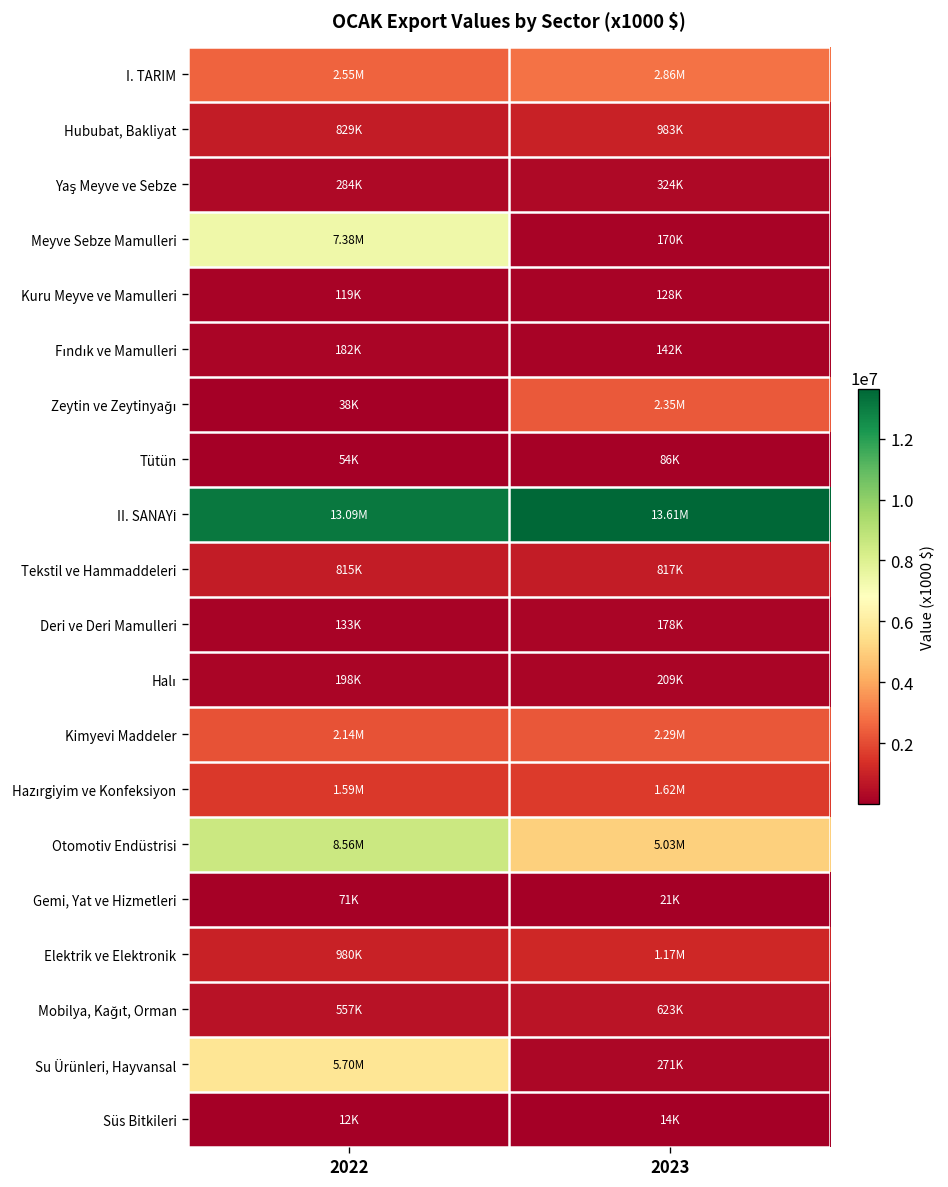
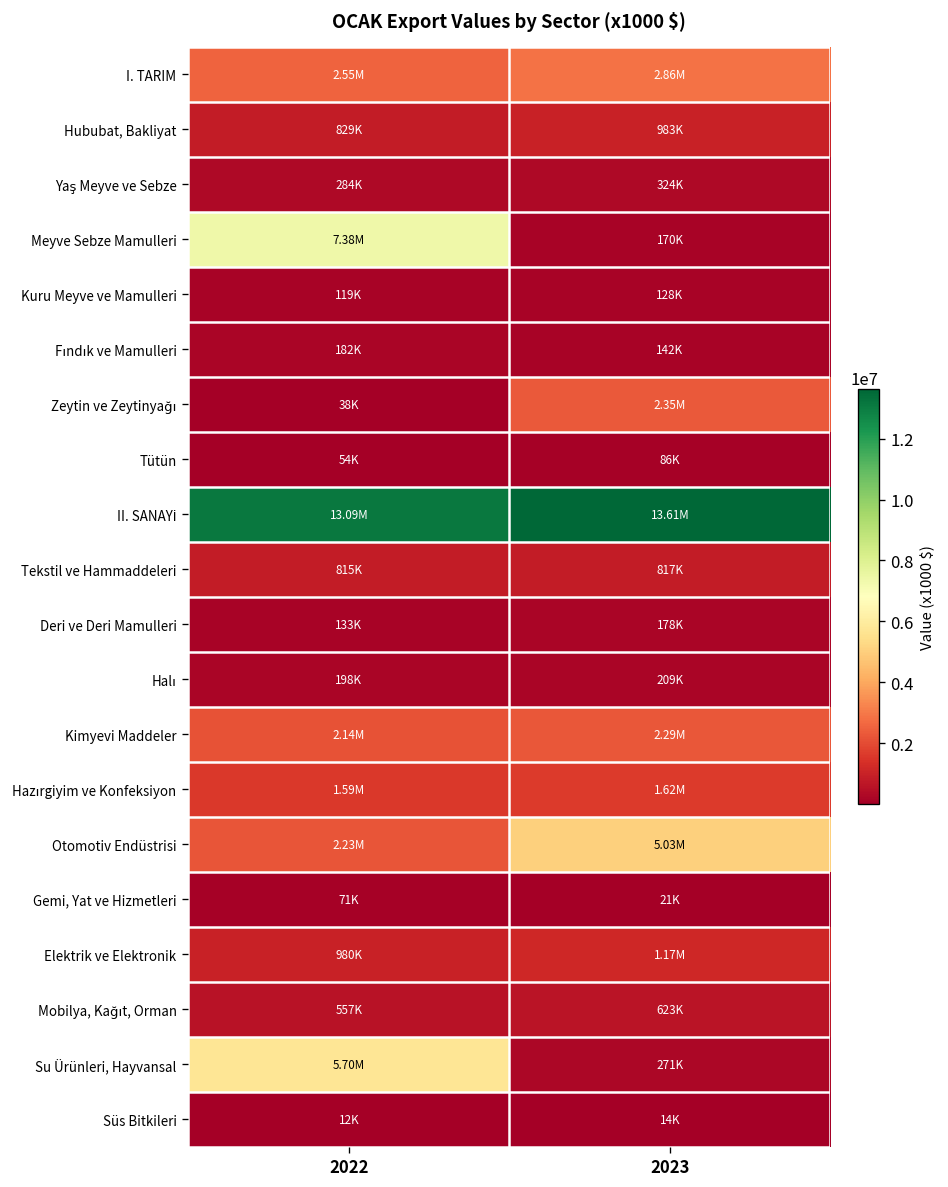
Otomotiv Endüstrisi, 2022: 8.56M -> 2.23M
